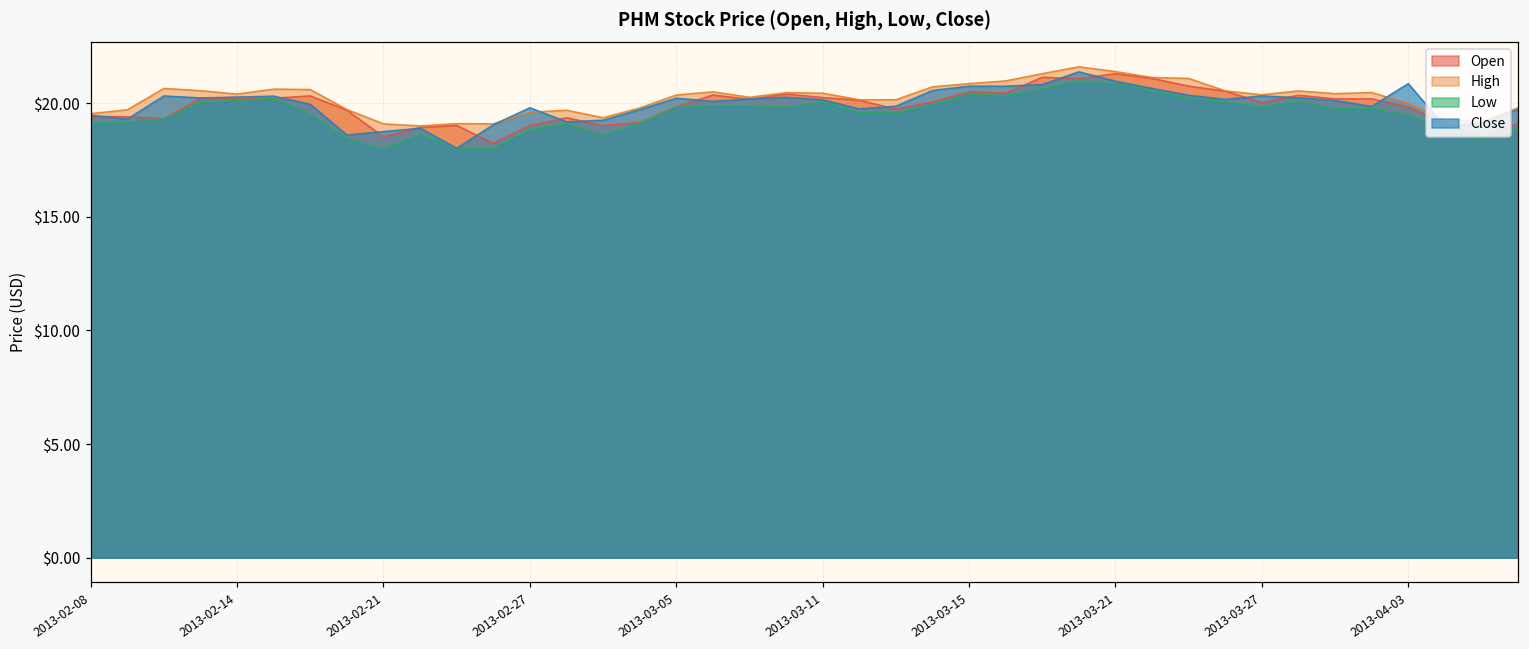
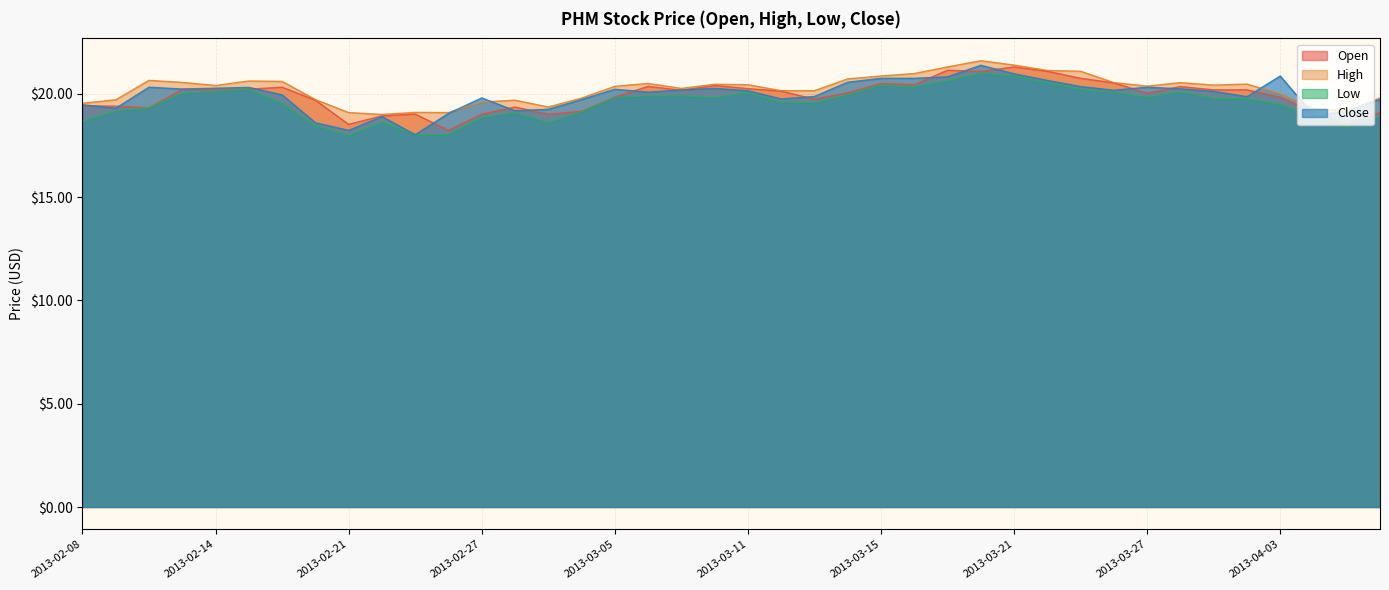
Low, 2013-02-08: $19.1 -> $18.7
Close, 2013-02-21: $18.8 -> $18.2
